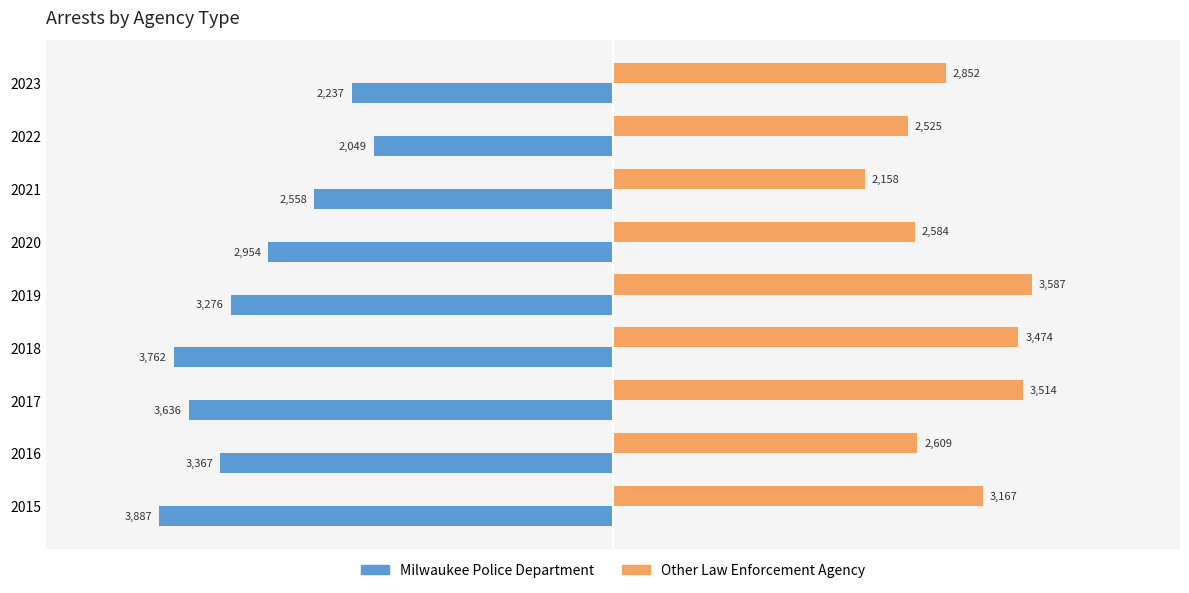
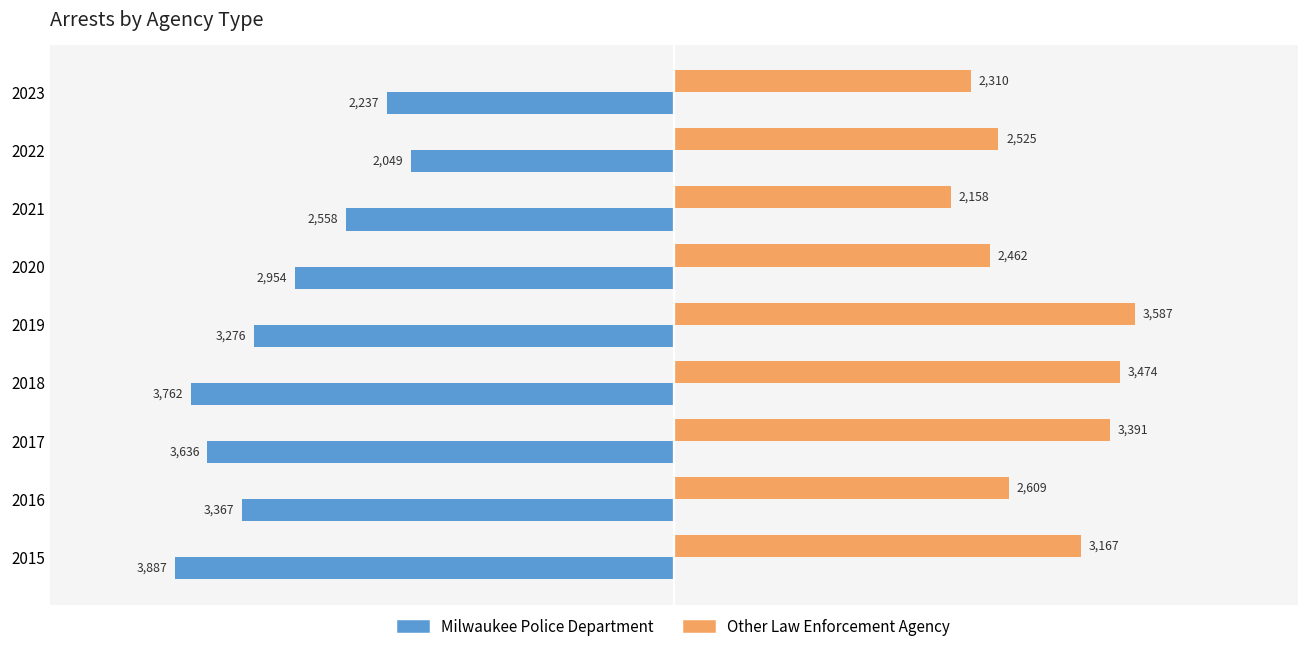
Other Law Enforcement Agency, 2023: 2,852 -> 2,310
Other Law Enforcement Agency, 2020: 2,584 -> 2,462
Other Law Enforcement Agency, 2017: 3,514 -> 3,391
